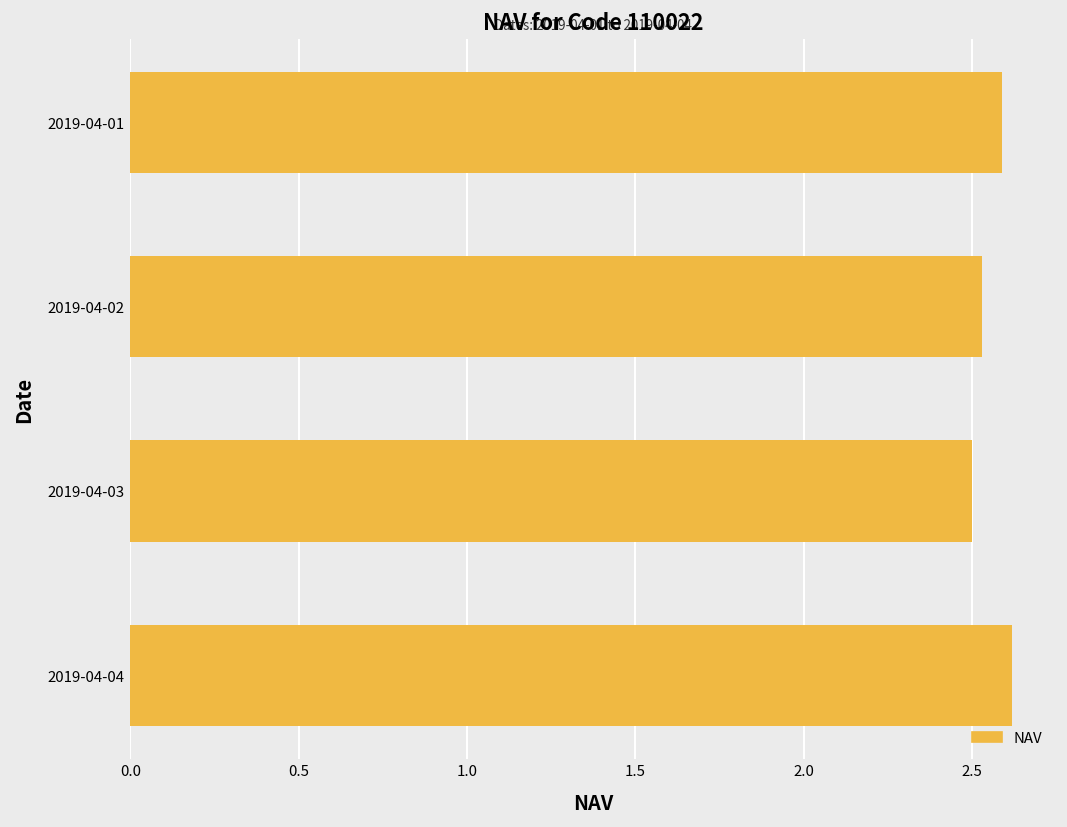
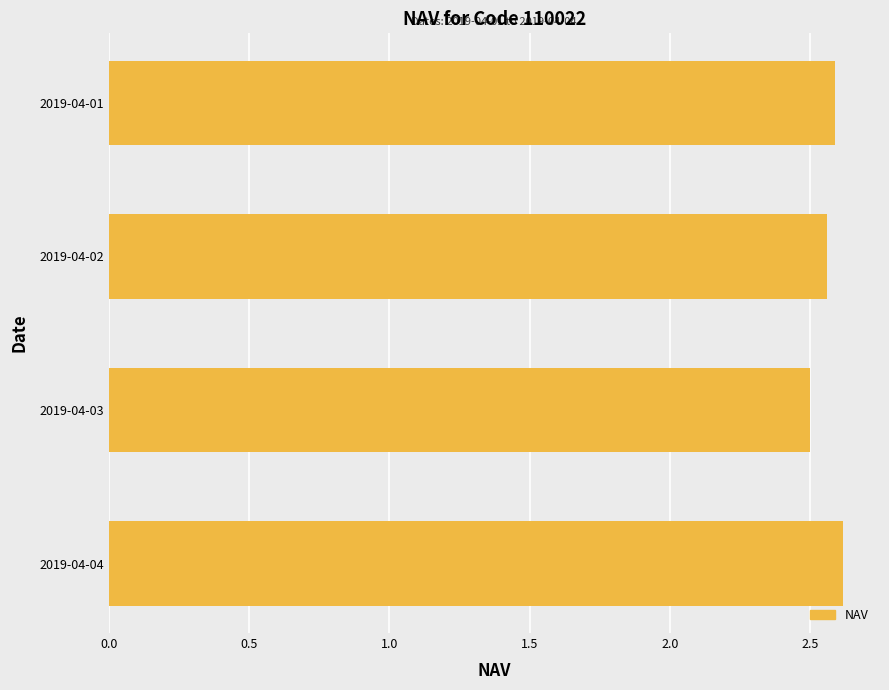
2019-04-02: 2.53 -> 2.56
